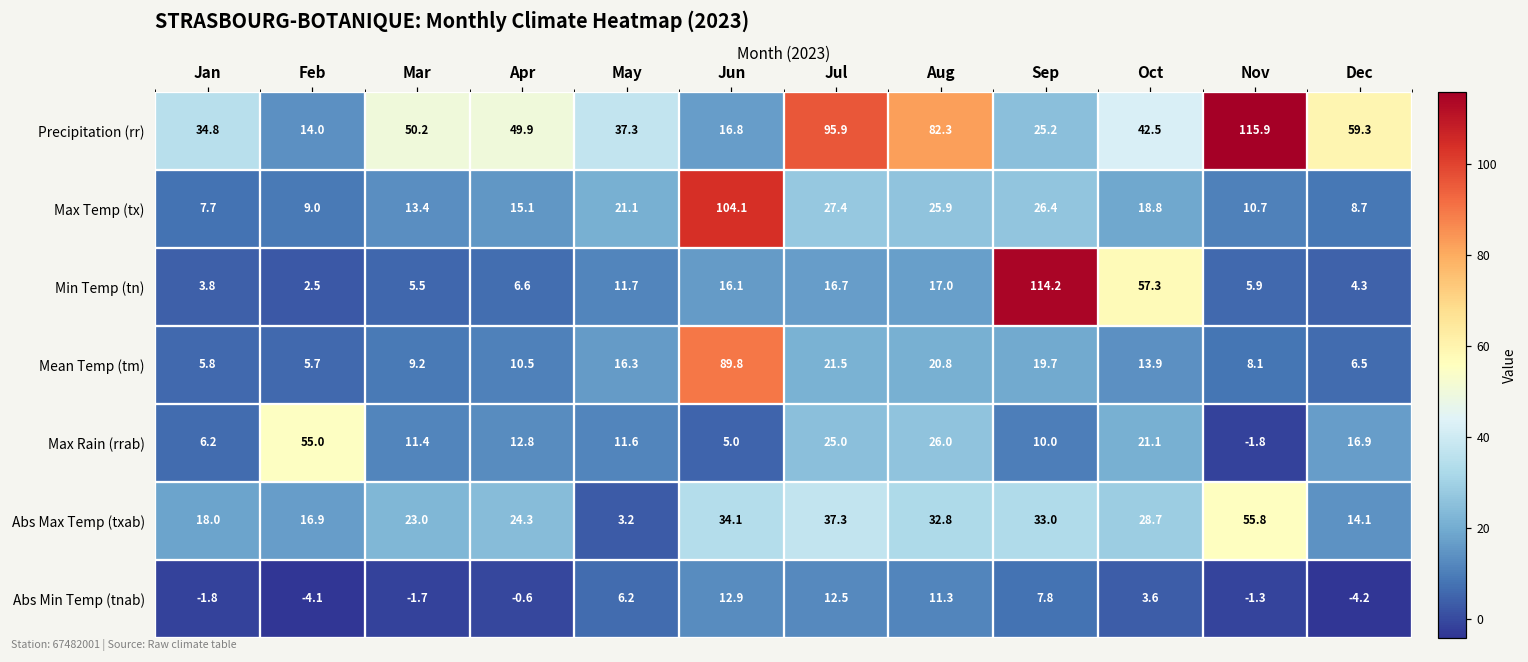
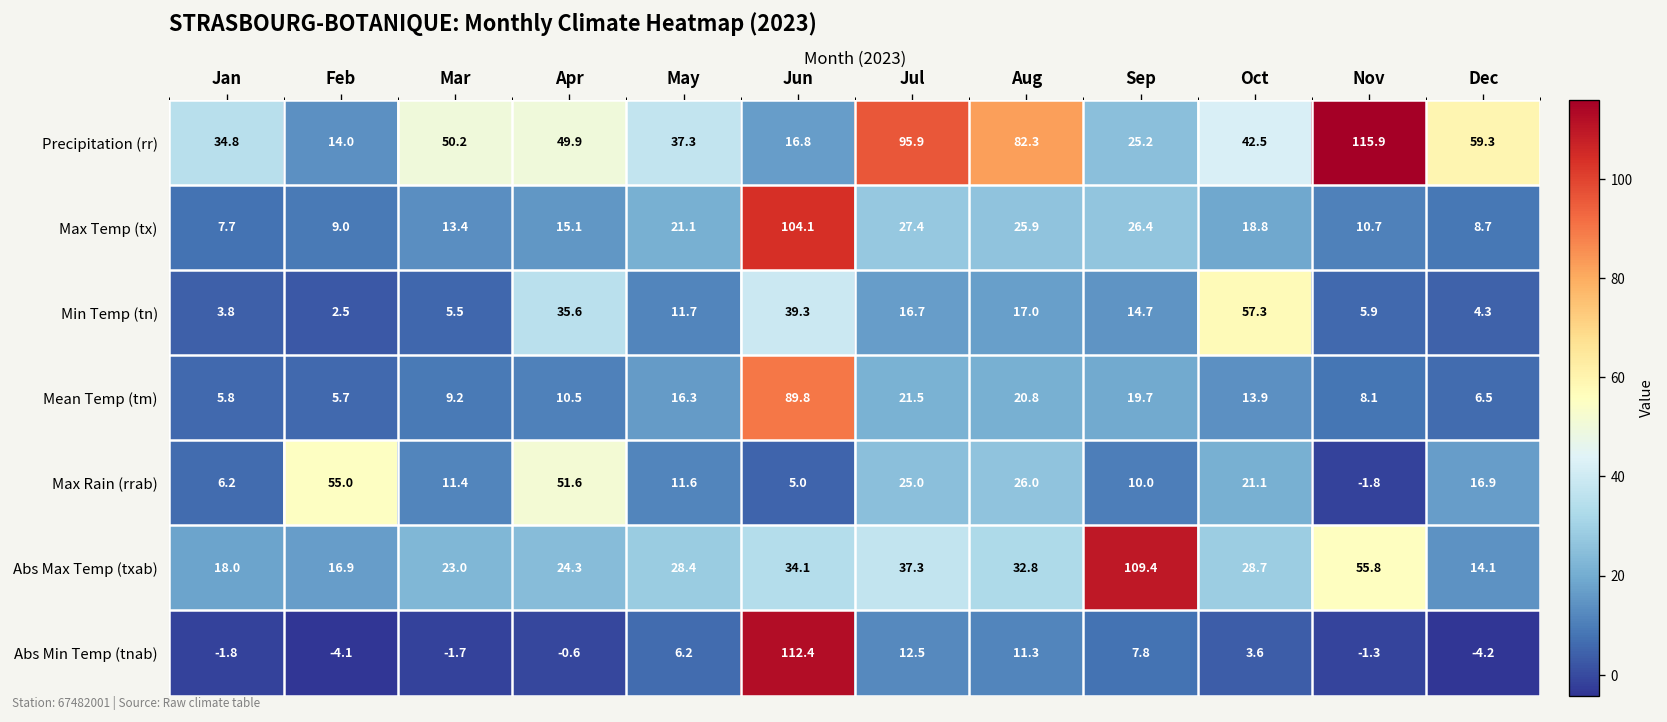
Min Temp (tn), Apr: 6.6 -> 35.6
Min Temp (tn), Jun: 16.1 -> 39.3
Min Temp (tn), Sep: 114.2 -> 14.7
Max Rain (rrab), Apr: 12.8 -> 51.6
Abs Max Temp (txab), May: 3.2 -> 28.4
Abs Max Temp (txab), Sep: 33.0 -> 109.4
Abs Min Temp (tnab), Jun: 12.9 -> 112.4
